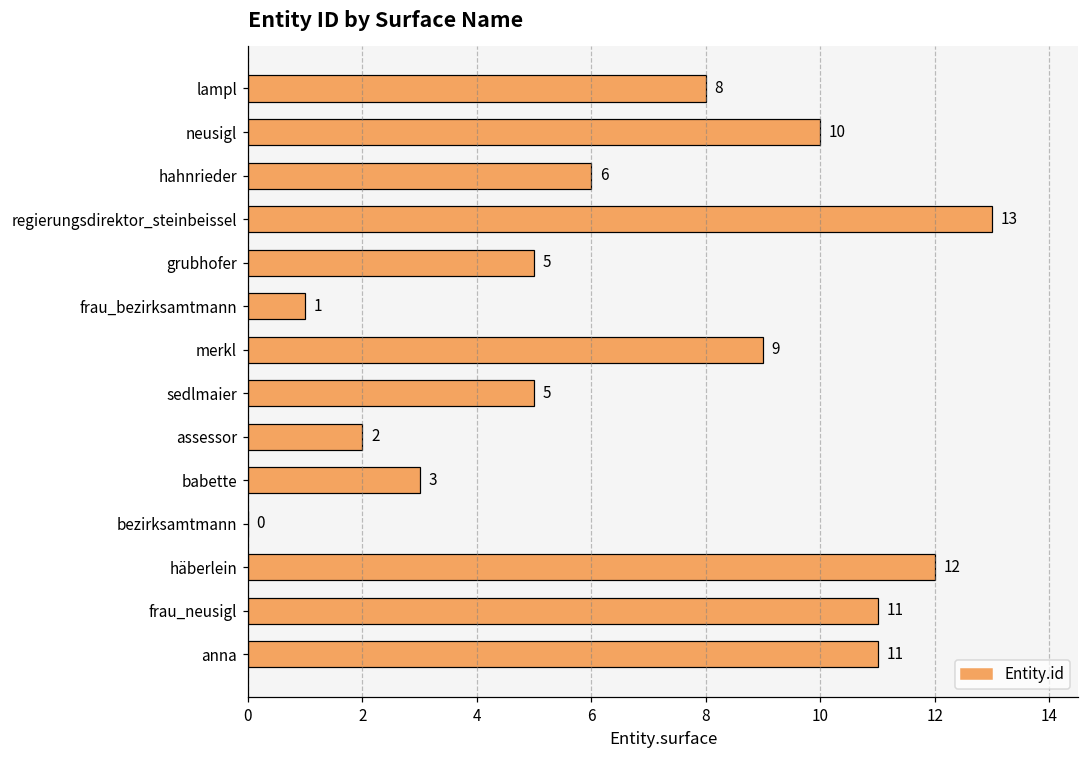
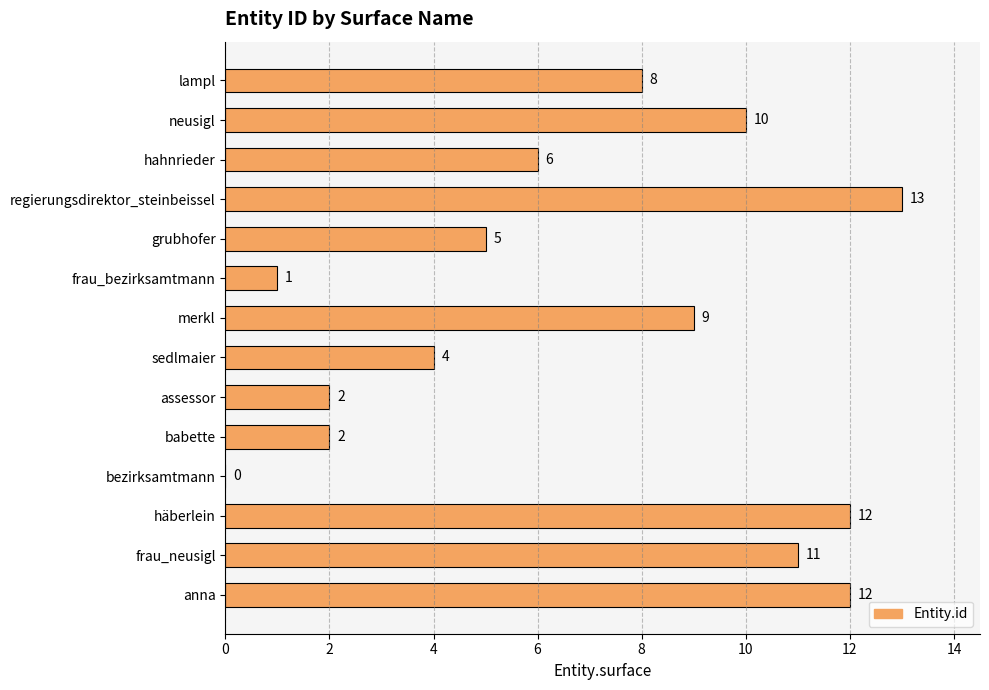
sedlmaier: 5 -> 4
babette: 3 -> 2
anna: 11 -> 12
